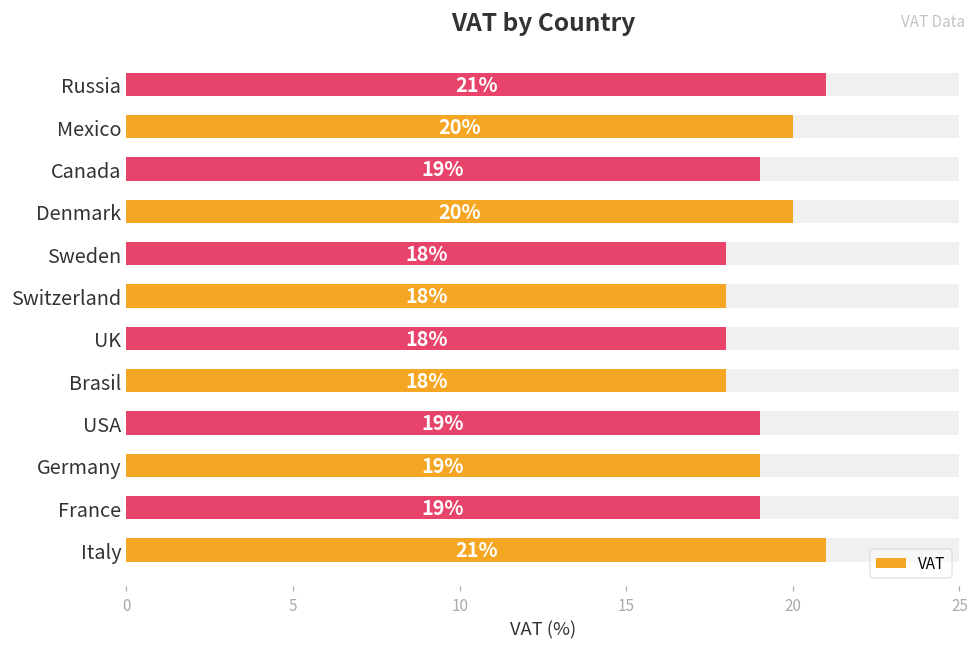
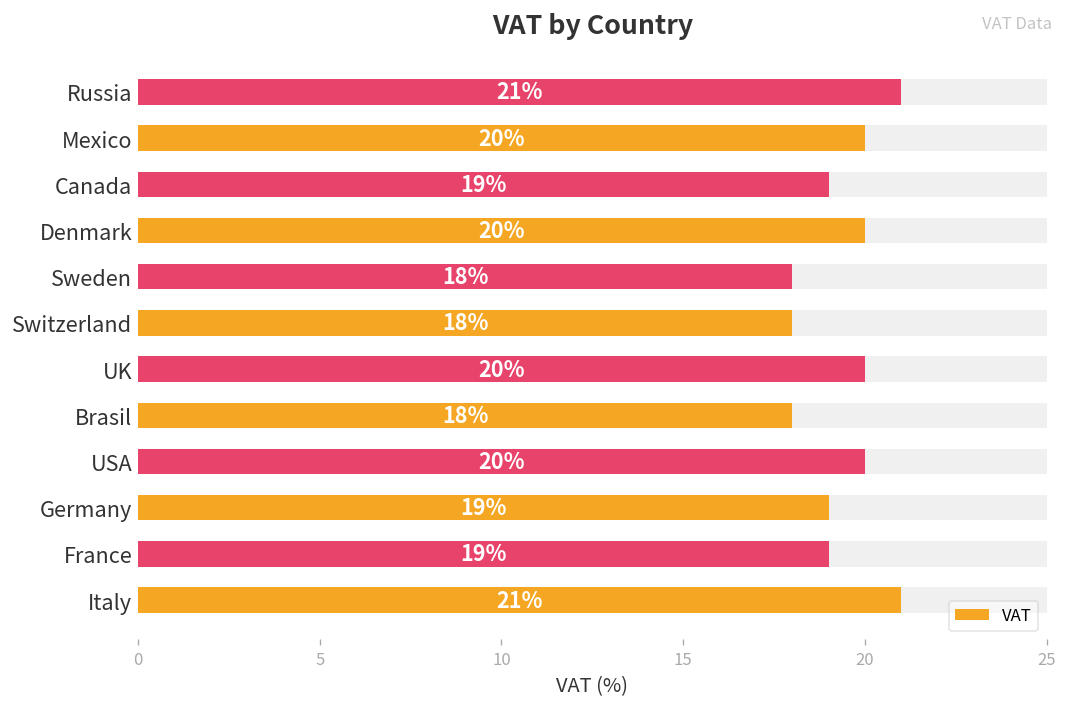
VAT, UK: 18% -> 20%
VAT, USA: 19% -> 20%
